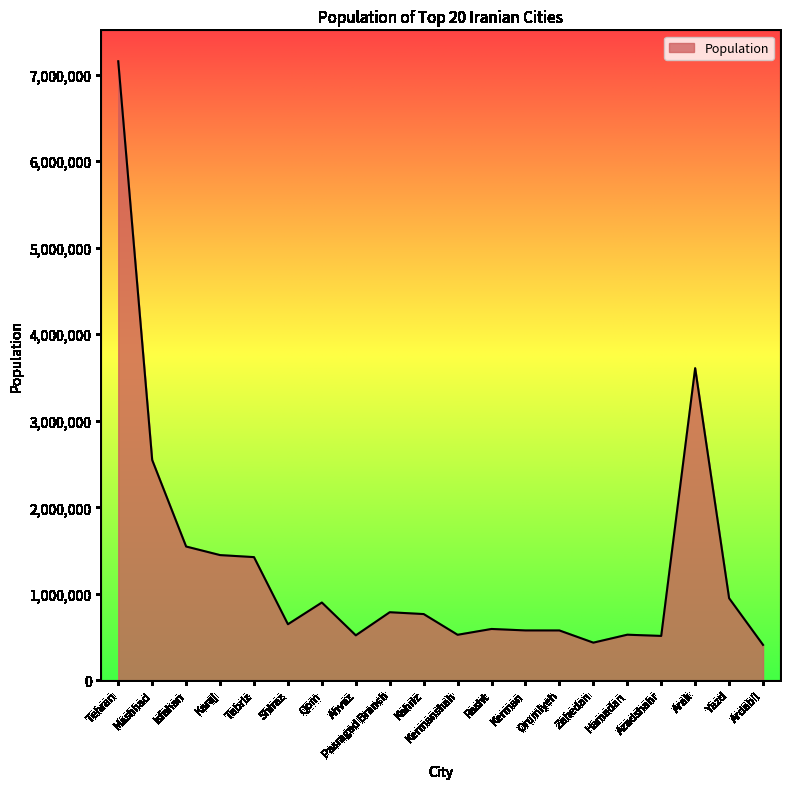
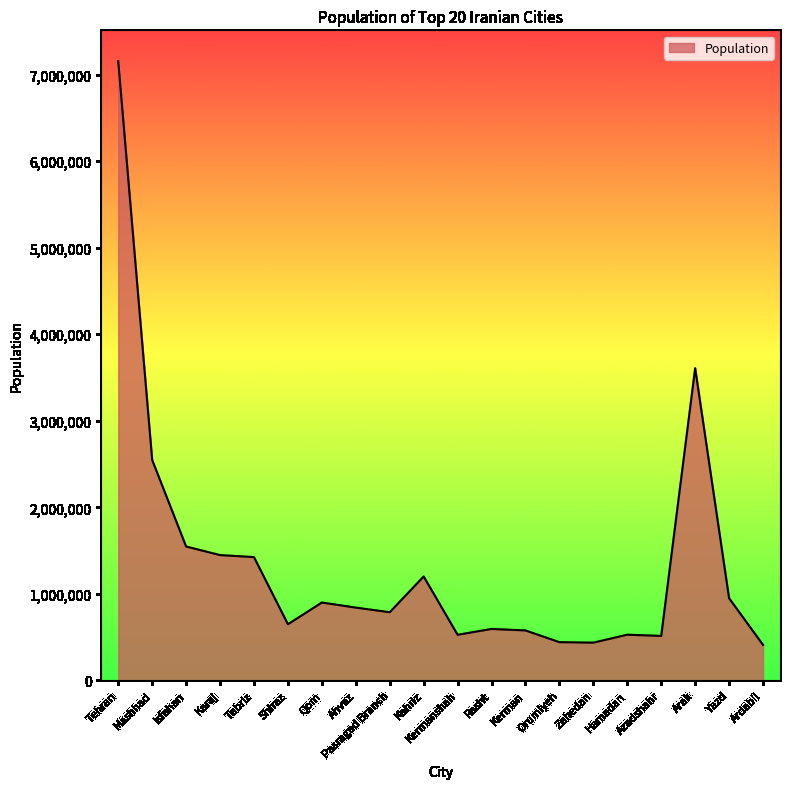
Ahvaz: 500,000 -> 800,000
Kahriz: 800,000 -> 1,200,000
Orumiyeh: 600,000 -> 400,000
